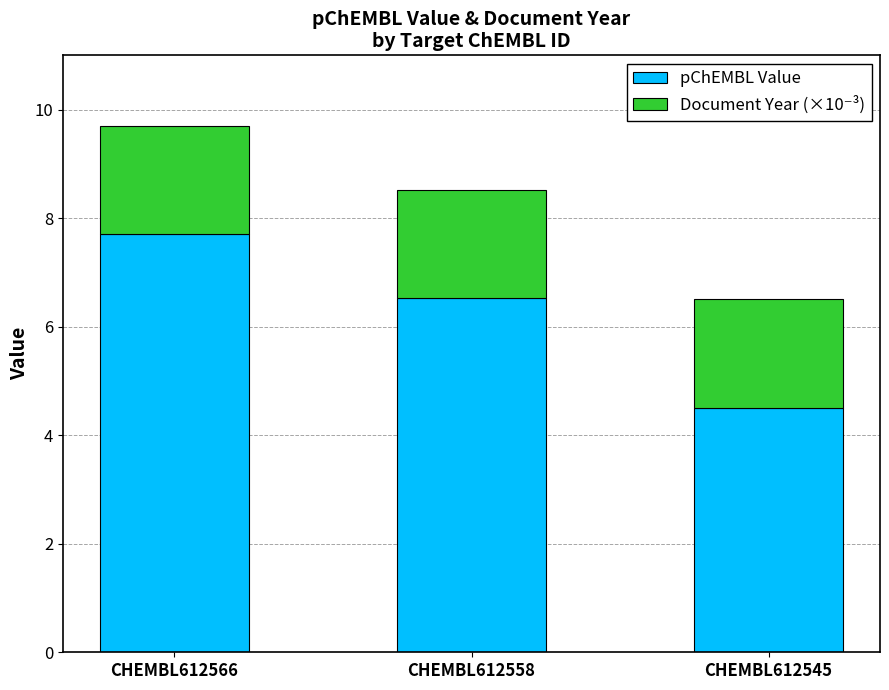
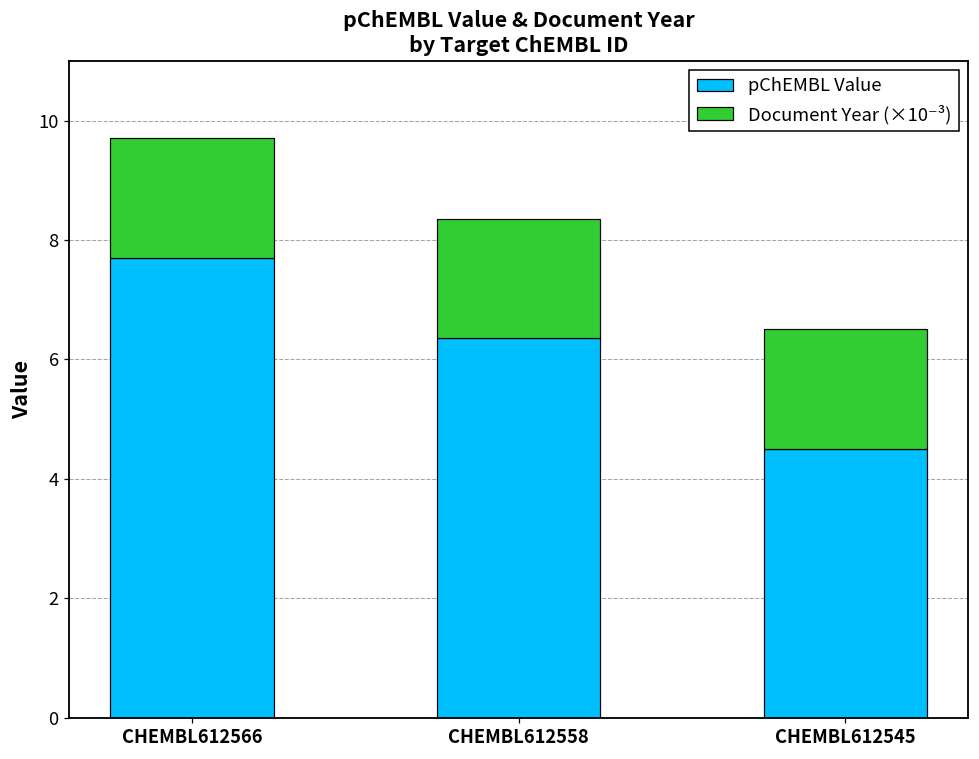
pChEMBL Value, CHEMBL612558: 6.5 -> 6.4
